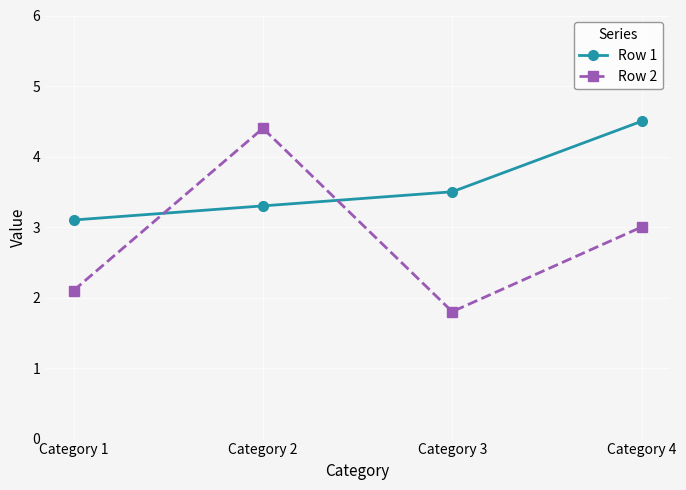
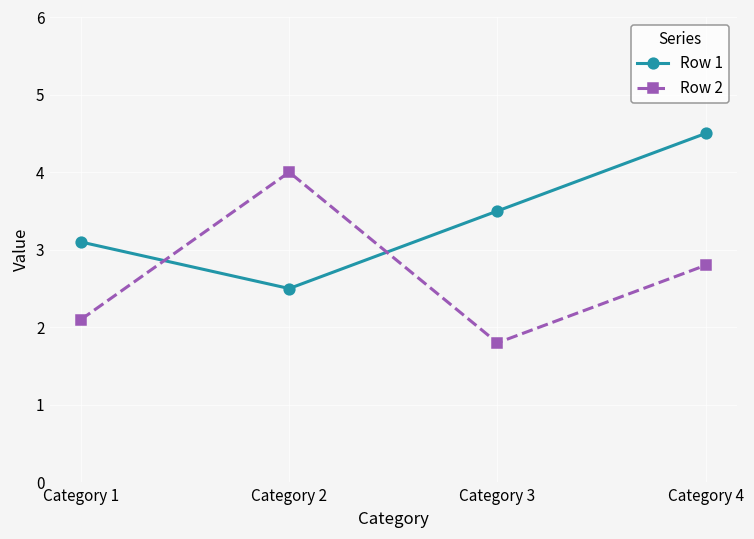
Row 1, Category 2: 3.3 -> 2.5
Row 2, Category 2: 4.4 -> 4.0
Row 2, Category 4: 3.0 -> 2.8
